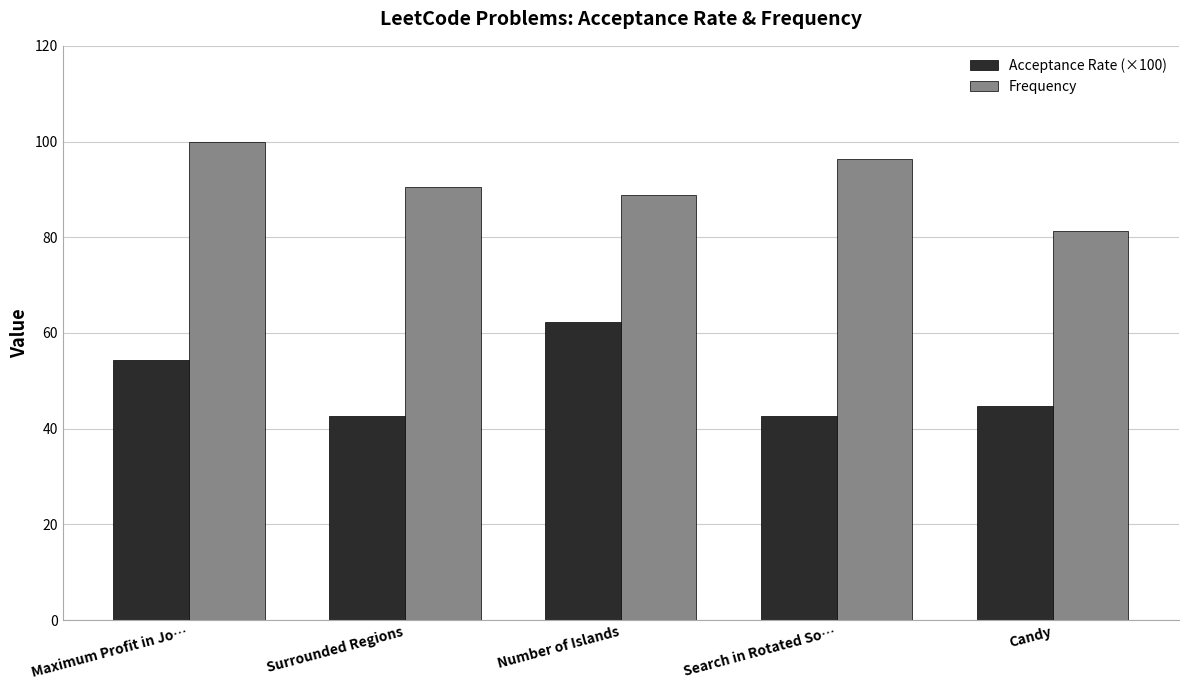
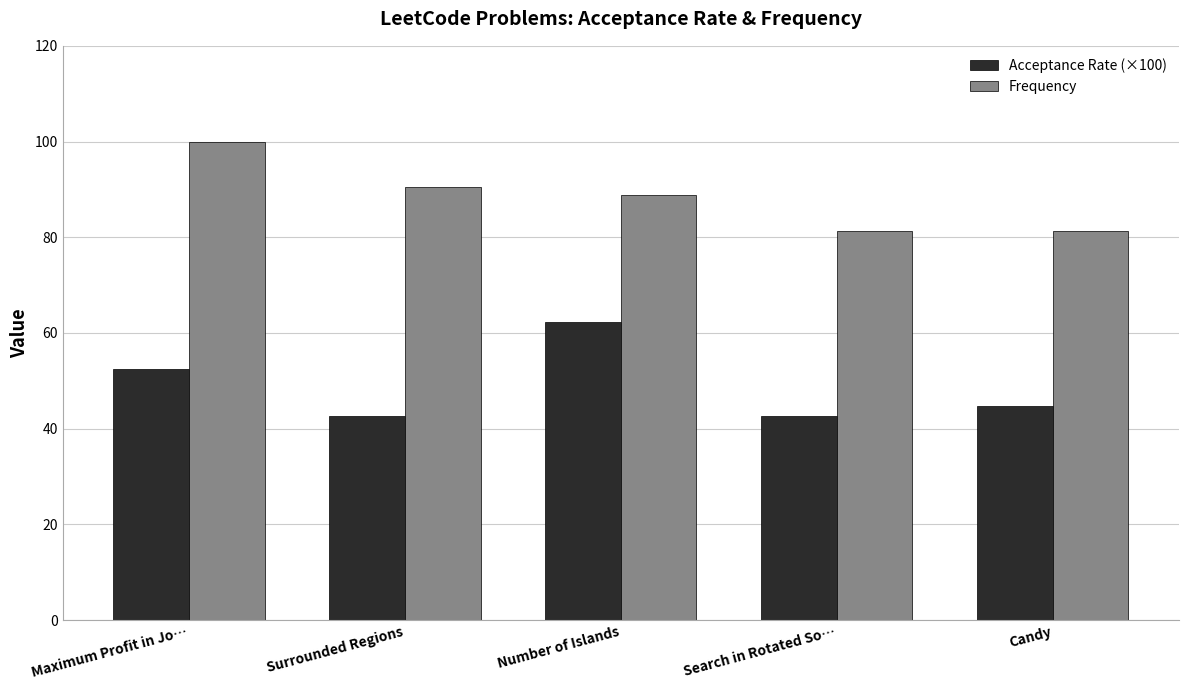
Acceptance Rate (×100), Maximum Profit in Jo…: 54 -> 52
Frequency, Search in Rotated So…: 96 -> 81
